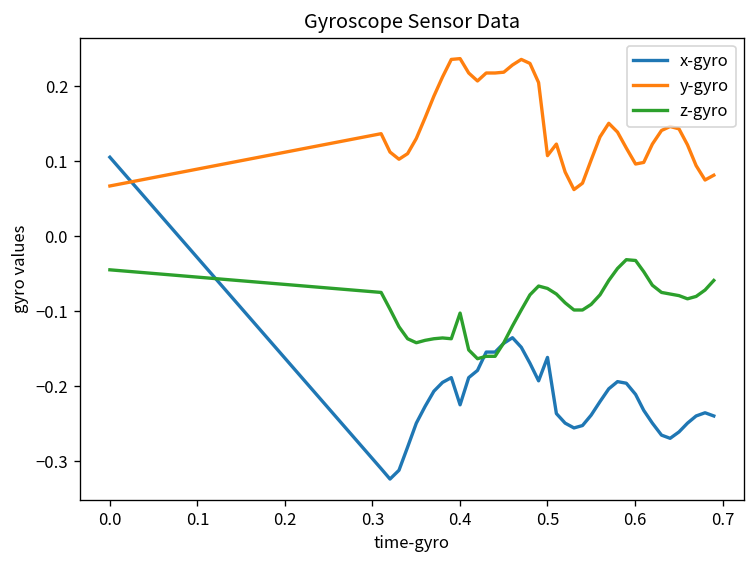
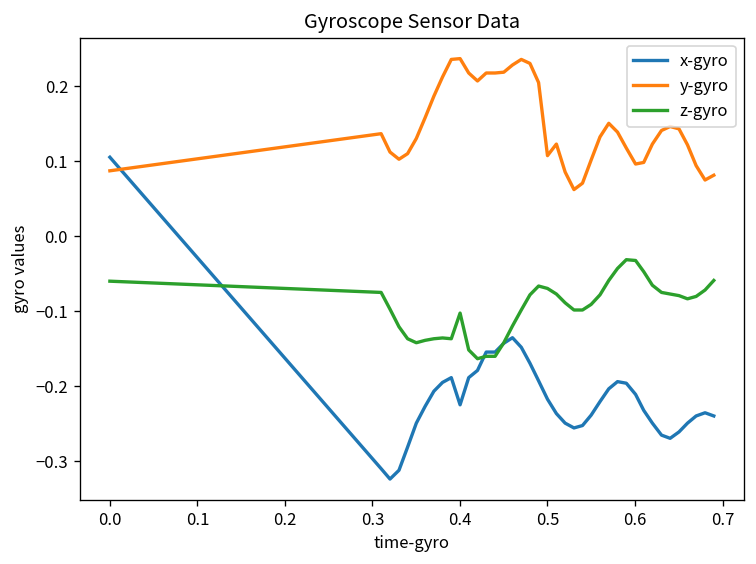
y-gyro, 0.0: 0.07 -> 0.09
z-gyro, 0.0: -0.04 -> -0.06
x-gyro, 0.5: -0.16 -> -0.22
